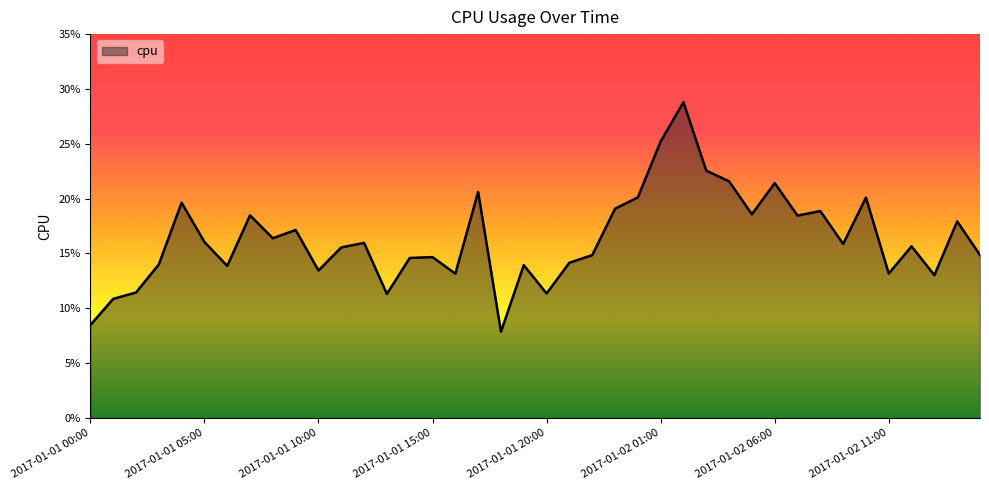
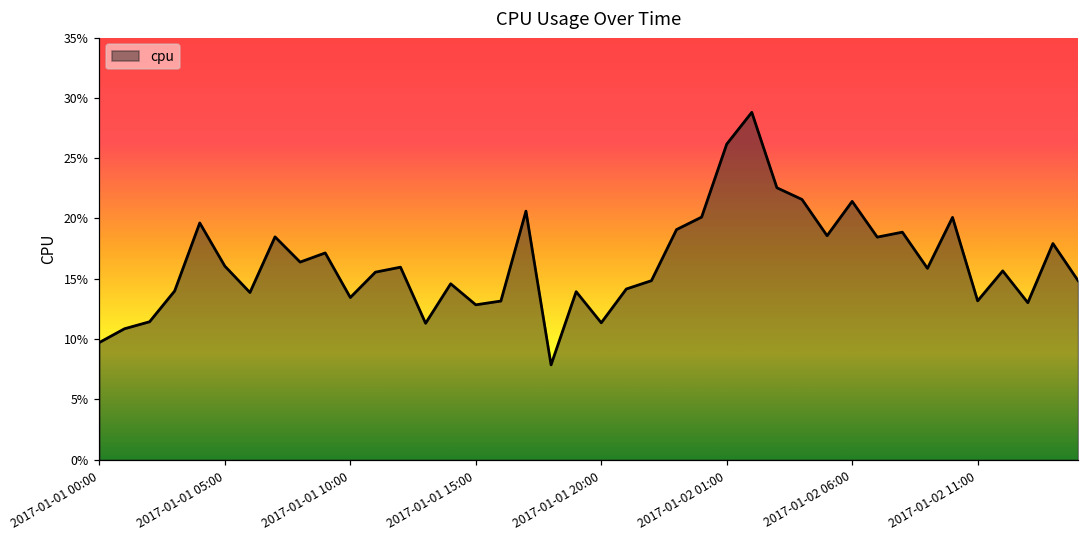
2017-01-01 00:00: 8.5% -> 9.7%
2017-01-01 15:00: 14.7% -> 12.8%
2017-01-02 01:00: 25.2% -> 26.2%
